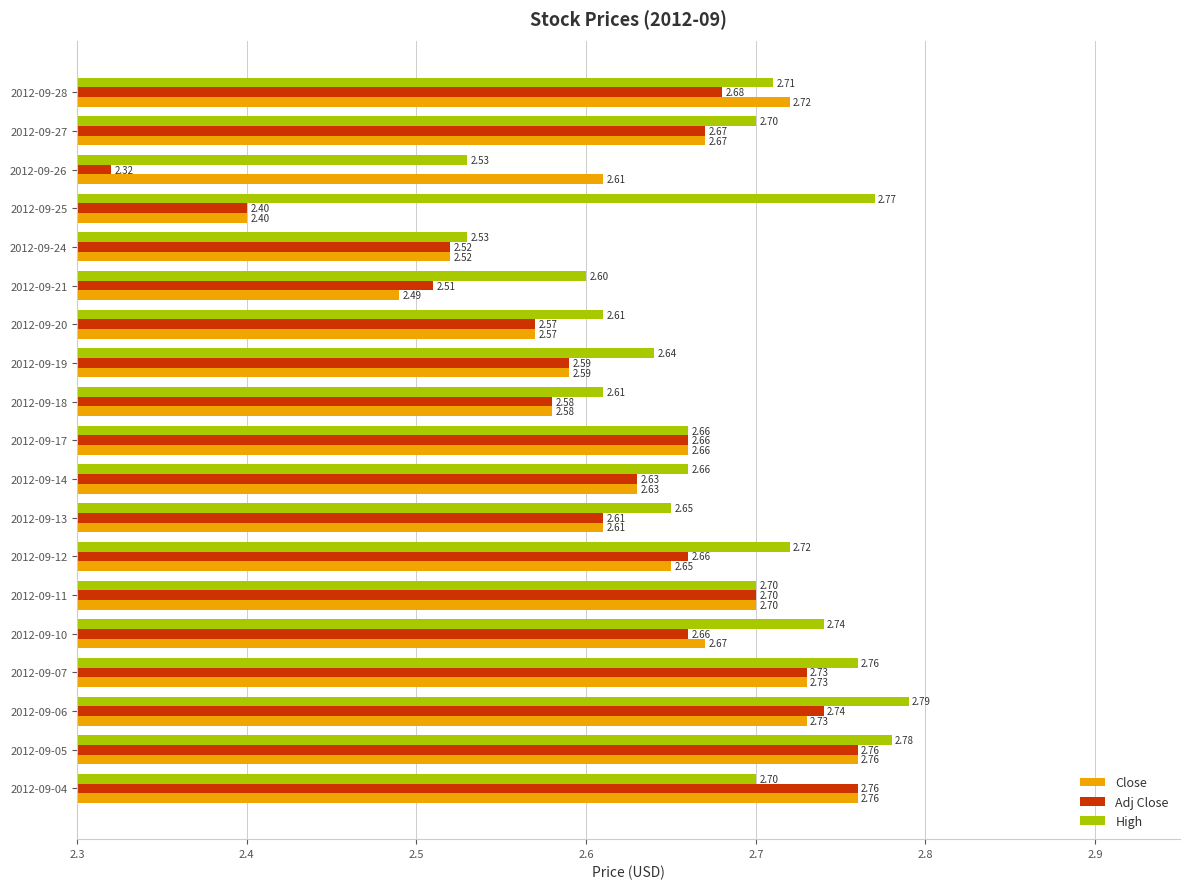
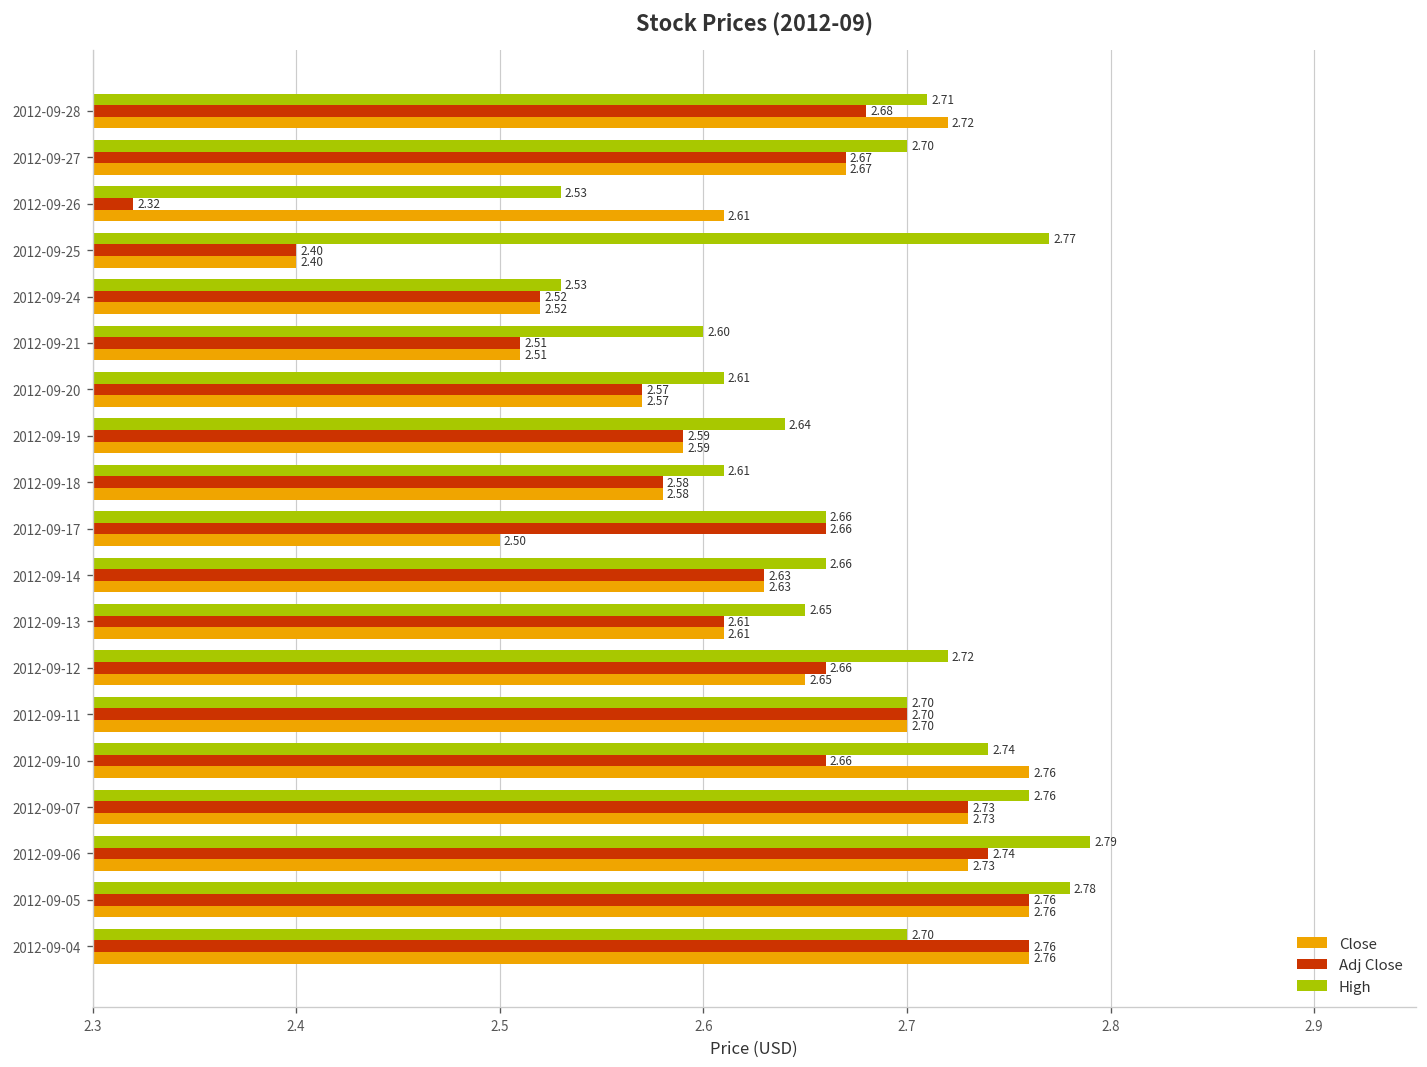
Close, 2012-09-21: 2.49 -> 2.51
Close, 2012-09-17: 2.66 -> 2.50
Close, 2012-09-10: 2.67 -> 2.76
